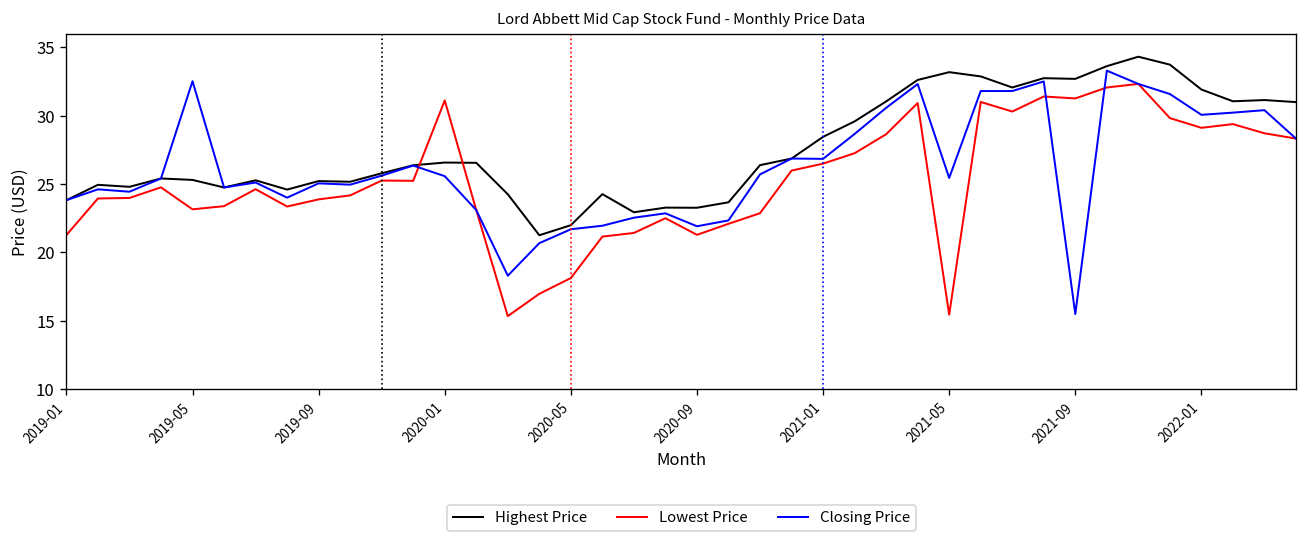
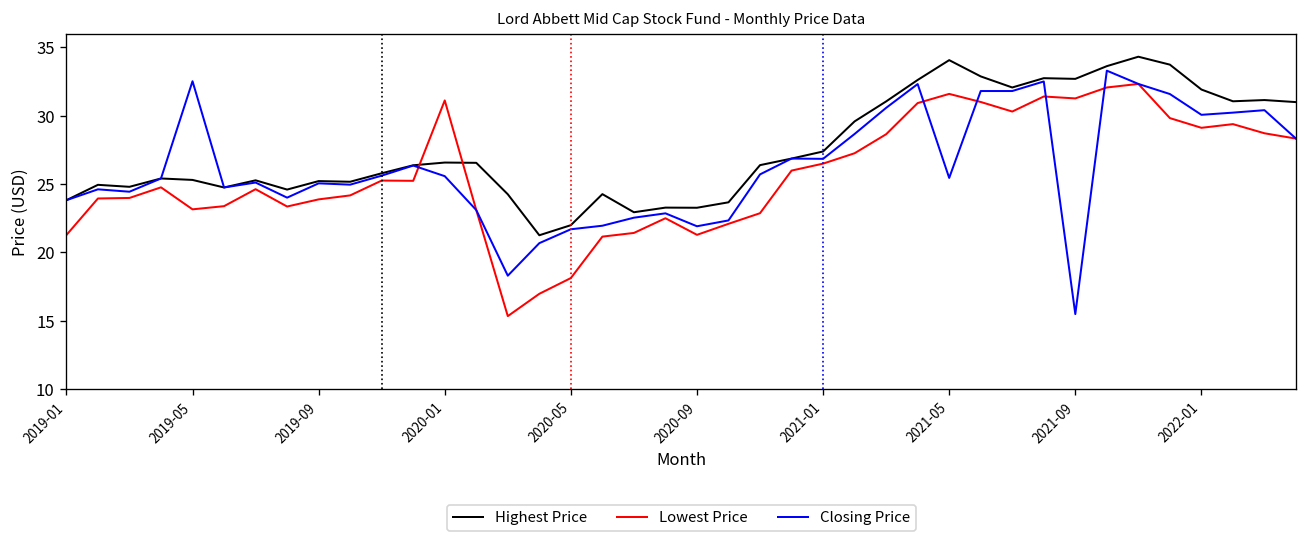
Highest Price, 2021-01: 28.5 -> 27.4
Highest Price, 2021-05: 33.2 -> 34.1
Lowest Price, 2021-05: 15.5 -> 31.6
